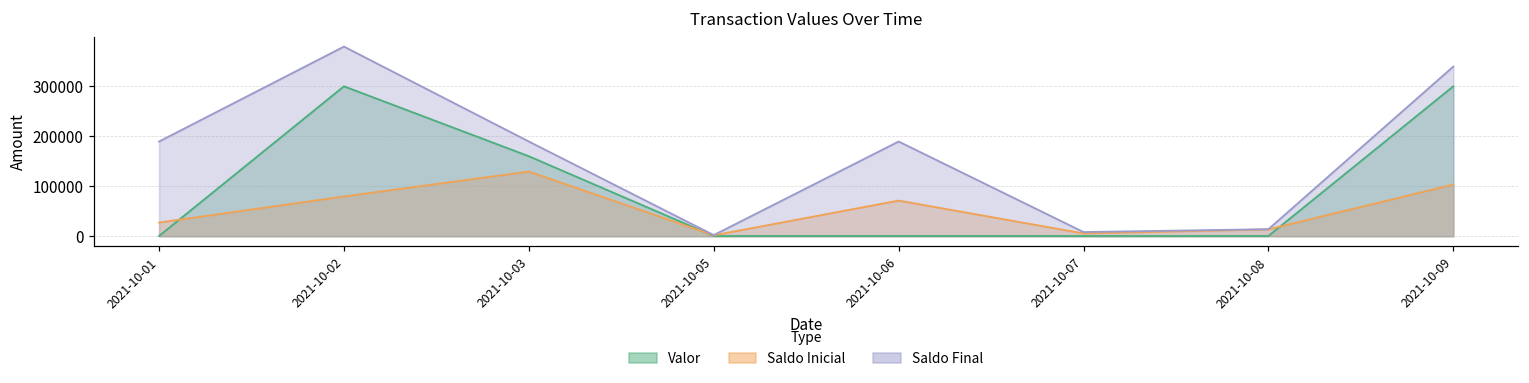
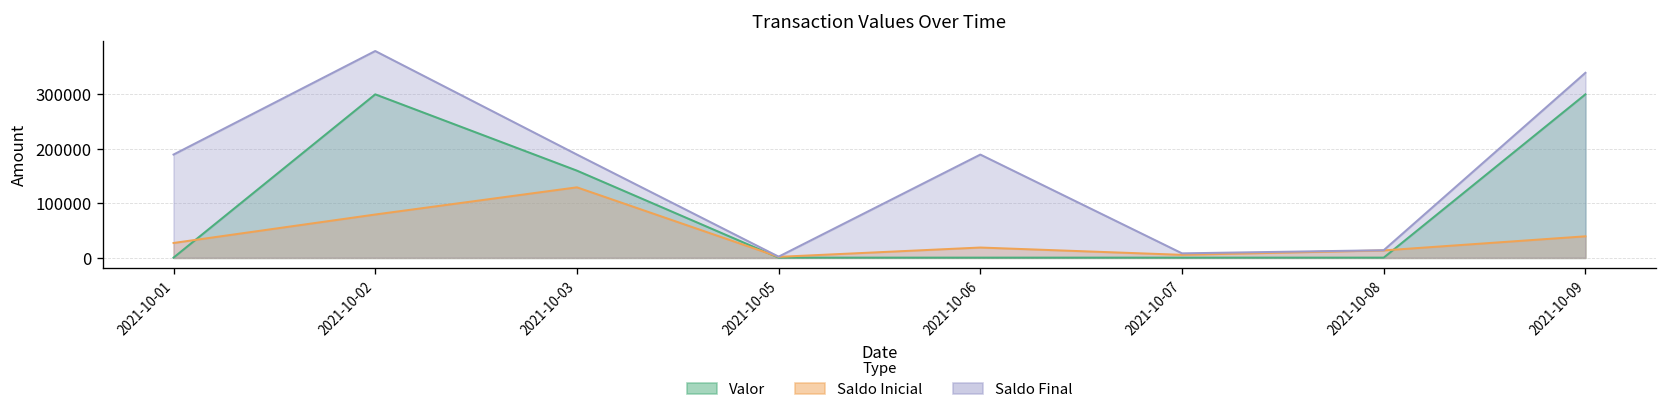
Saldo Inicial, 2021-10-06: 70000 -> 20000
Saldo Inicial, 2021-10-09: 100000 -> 40000
